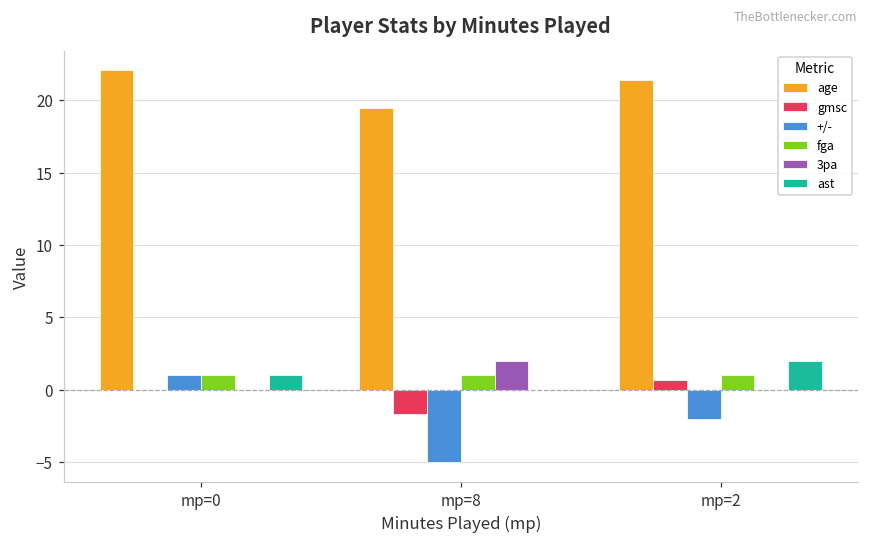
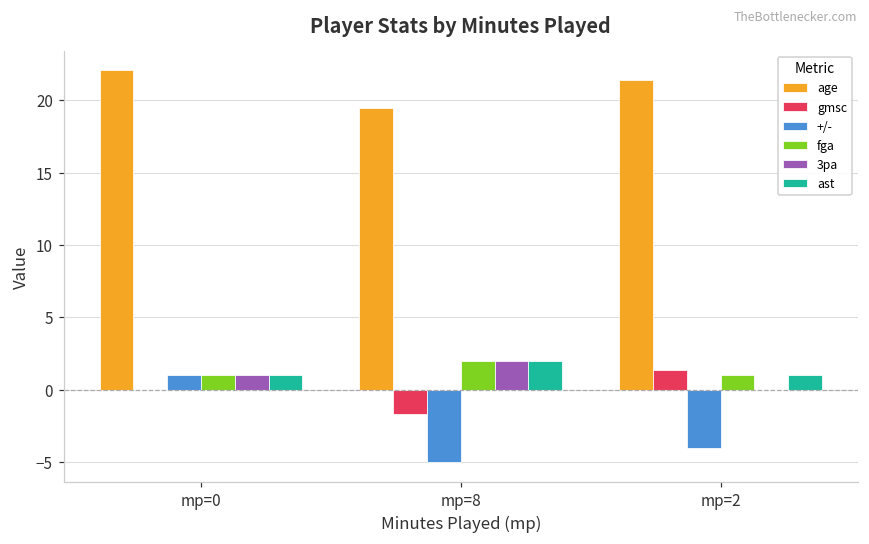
3pa, mp=0: 0 -> 1
fga, mp=8: 1 -> 2
ast, mp=8: 0 -> 2
gmsc, mp=2: 0.7 -> 1.4
+/-, mp=2: -2 -> -4
ast, mp=2: 2 -> 1
